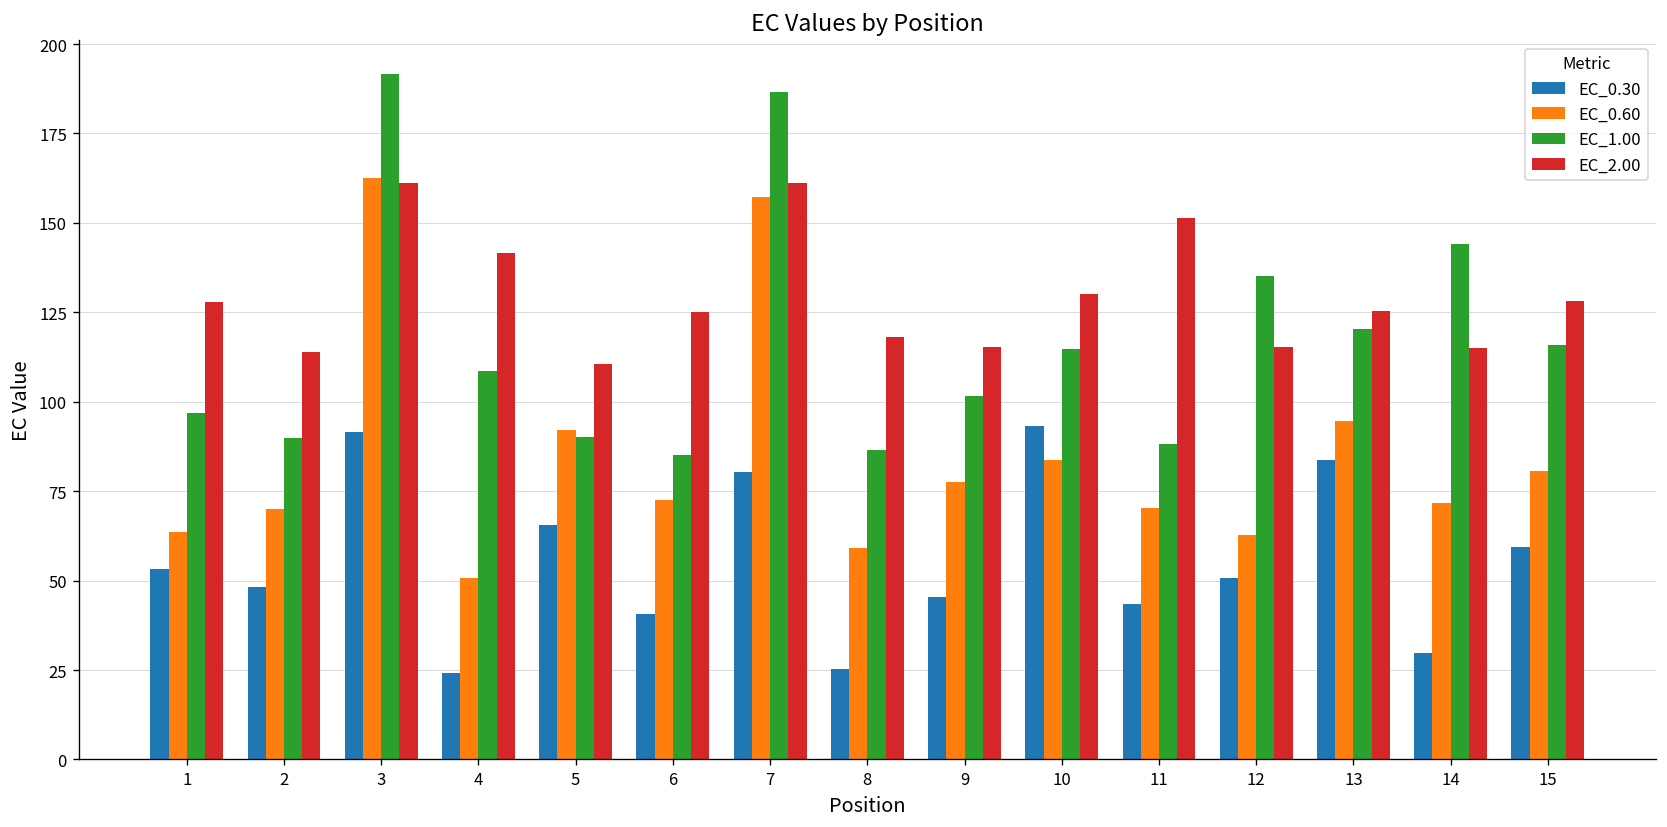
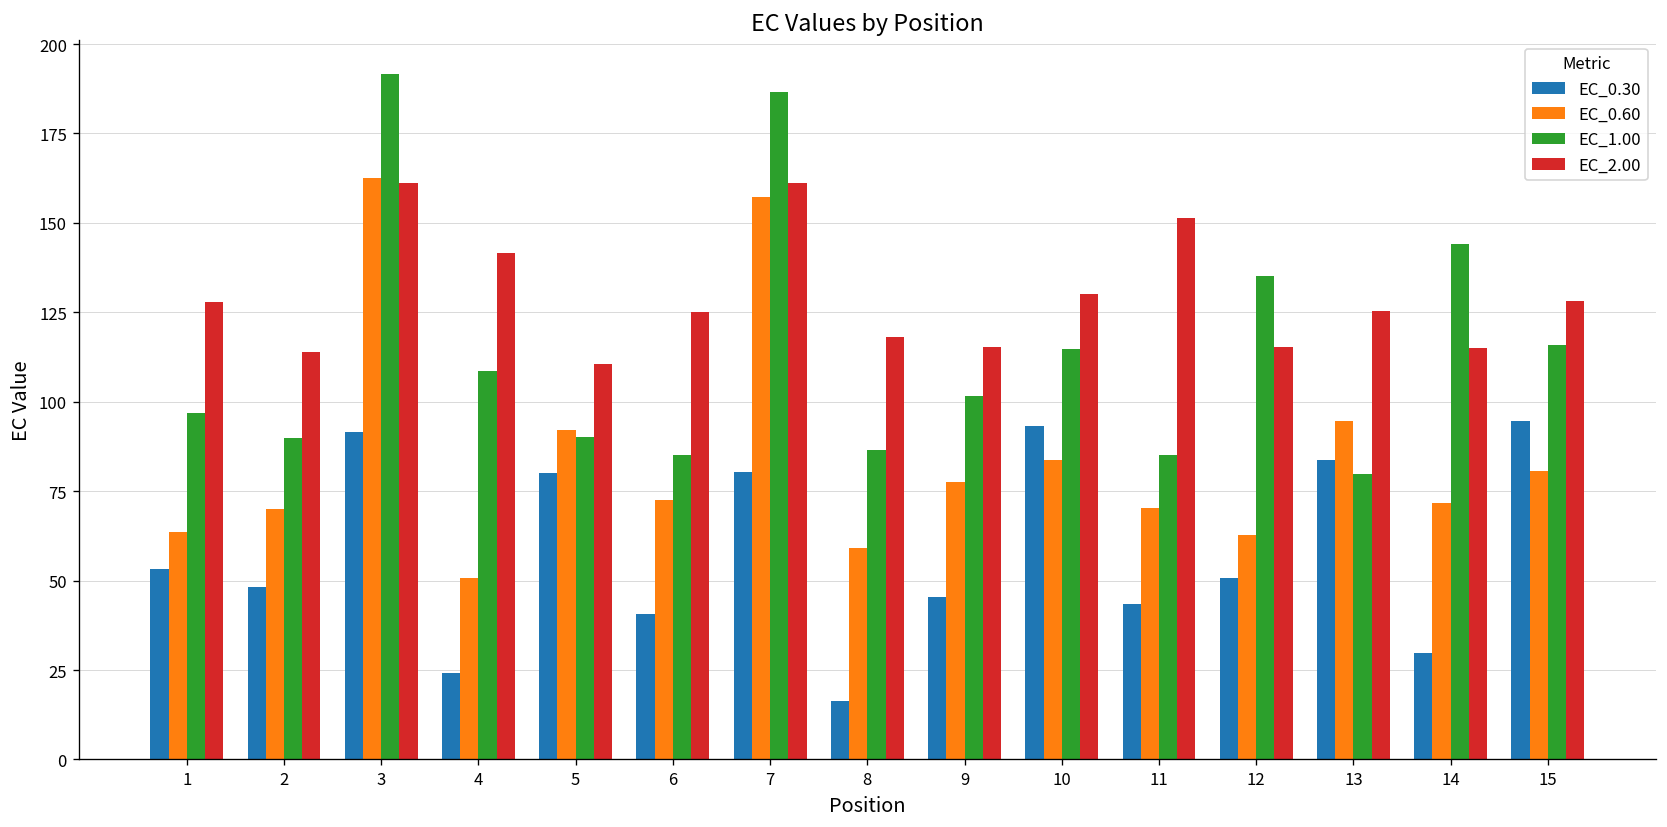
EC_0.30, 5: 66 -> 80
EC_0.30, 8: 25 -> 16
EC_1.00, 11: 88 -> 85
EC_1.00, 13: 120 -> 80
EC_0.30, 15: 59 -> 95
